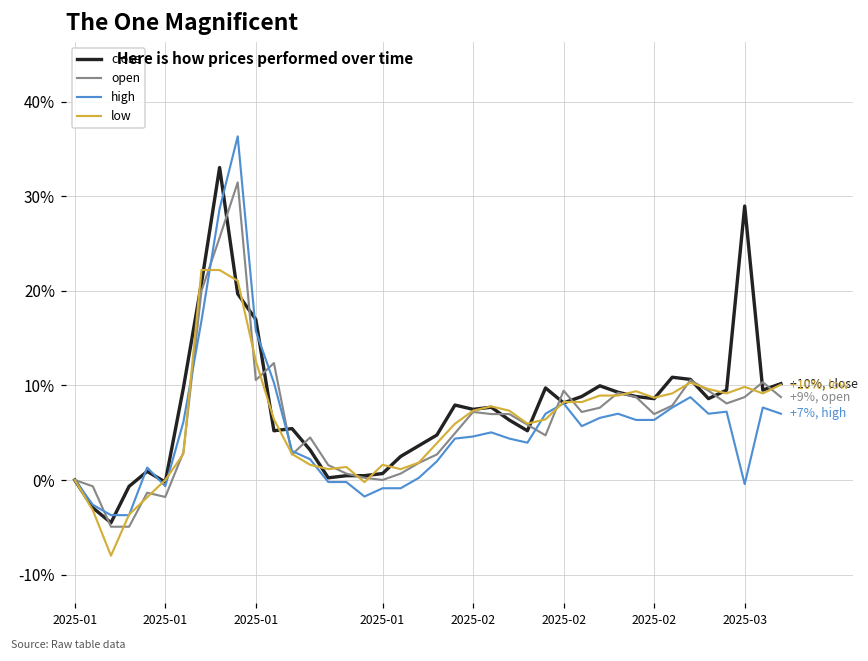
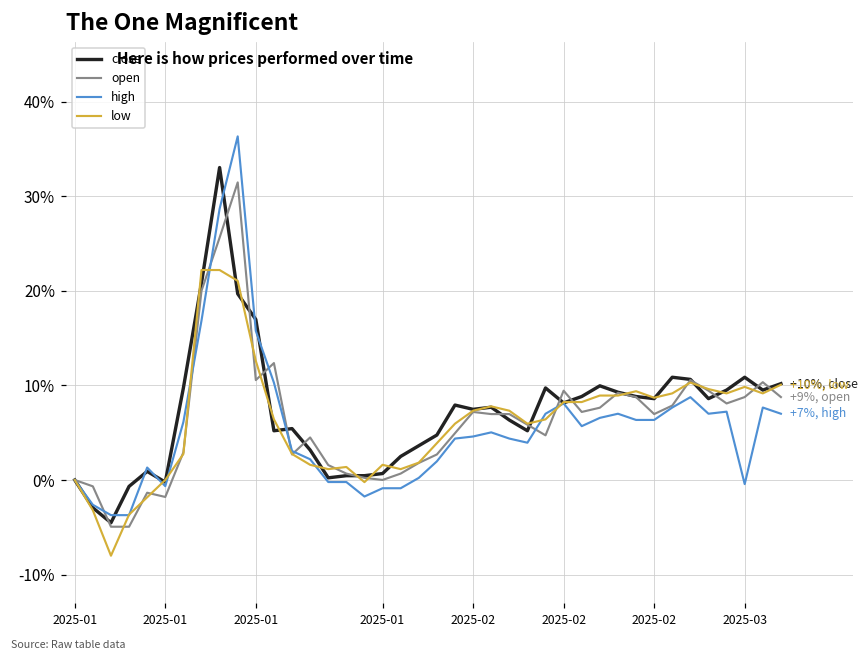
close, 2025-03: 29% -> 11%
